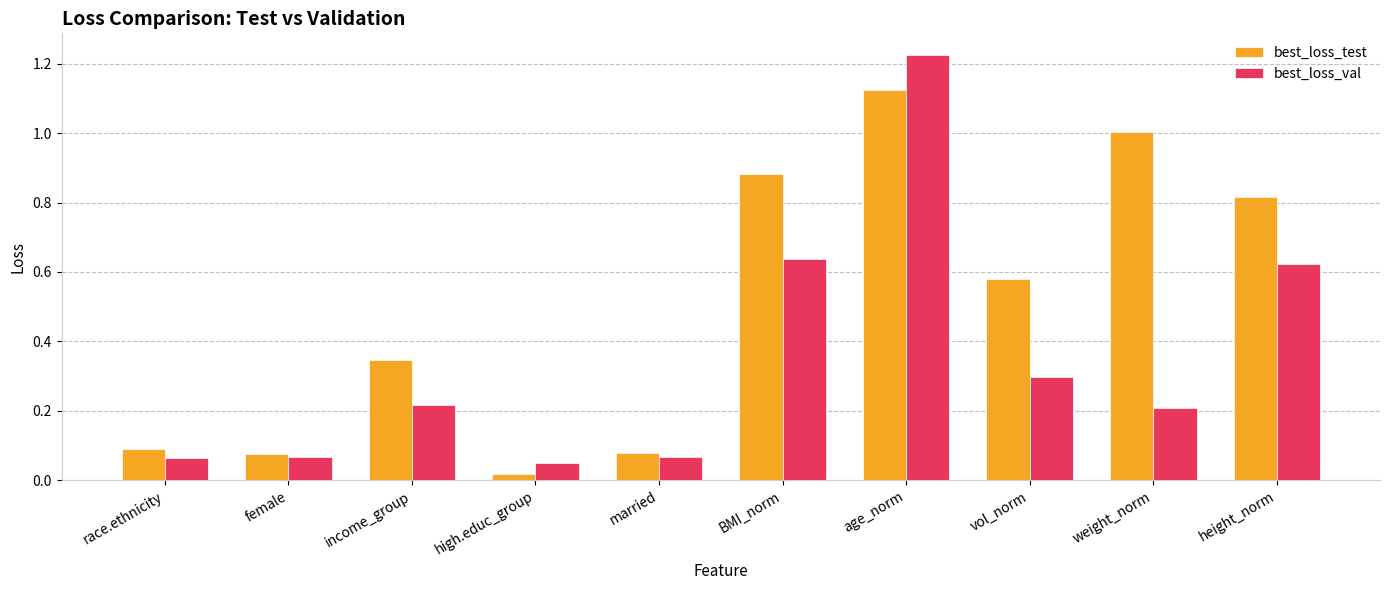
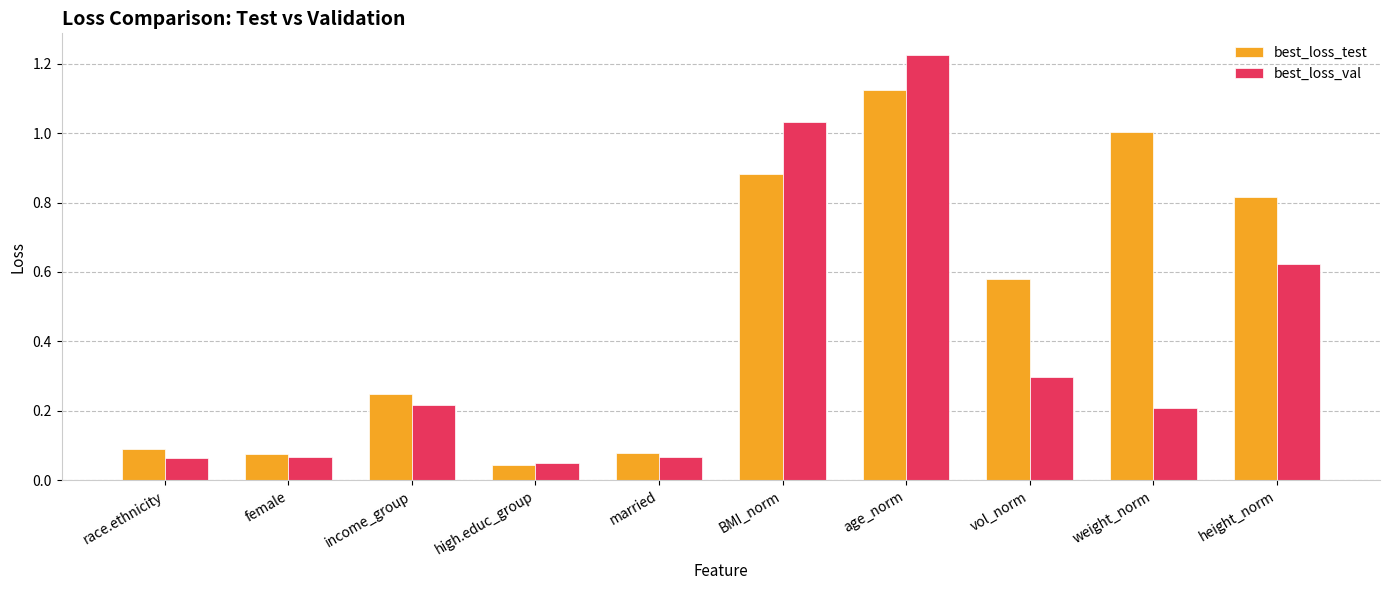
best_loss_test, income_group: 0.35 -> 0.25
best_loss_test, high.educ_group: 0.02 -> 0.04
best_loss_val, BMI_norm: 0.64 -> 1.03
